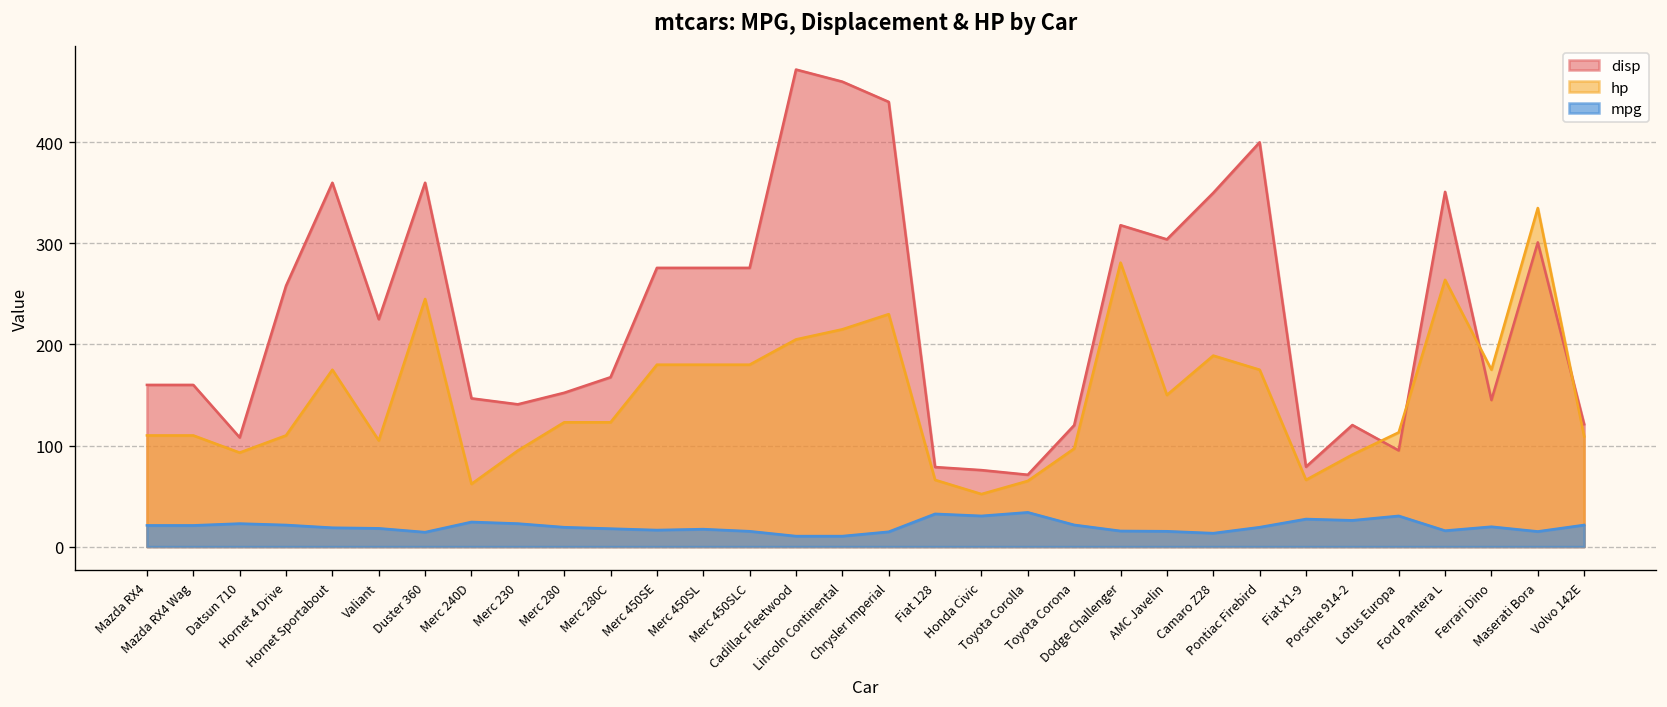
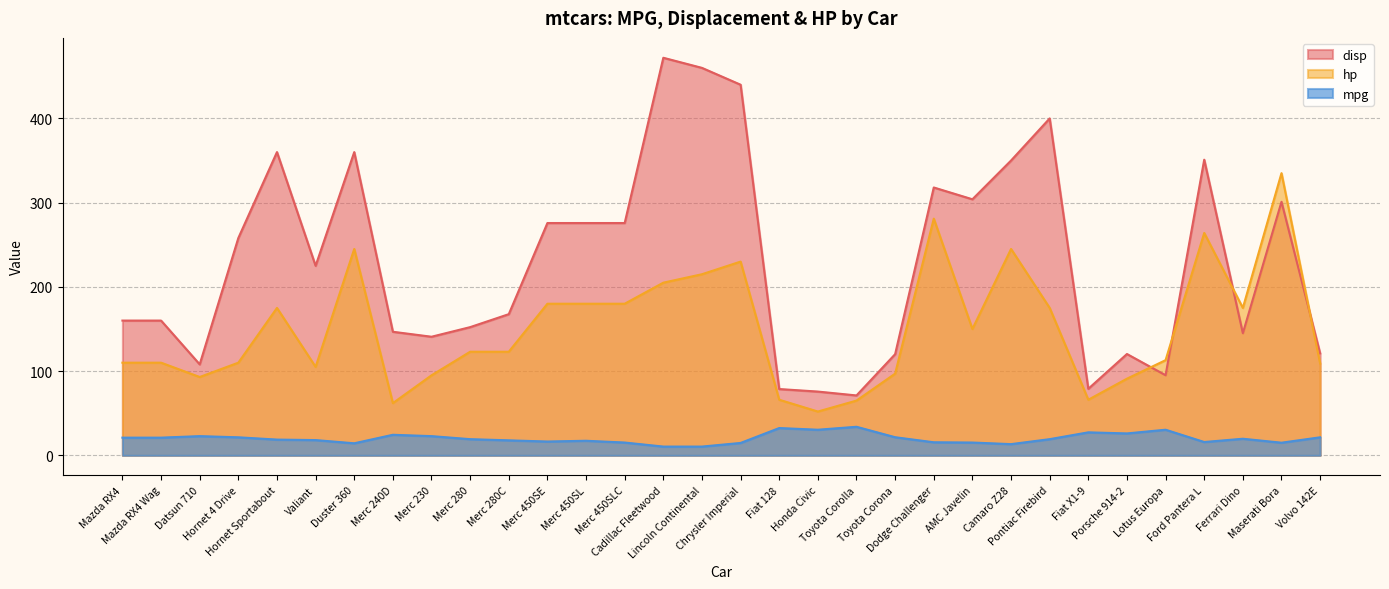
hp, Camaro Z28: 190 -> 250
